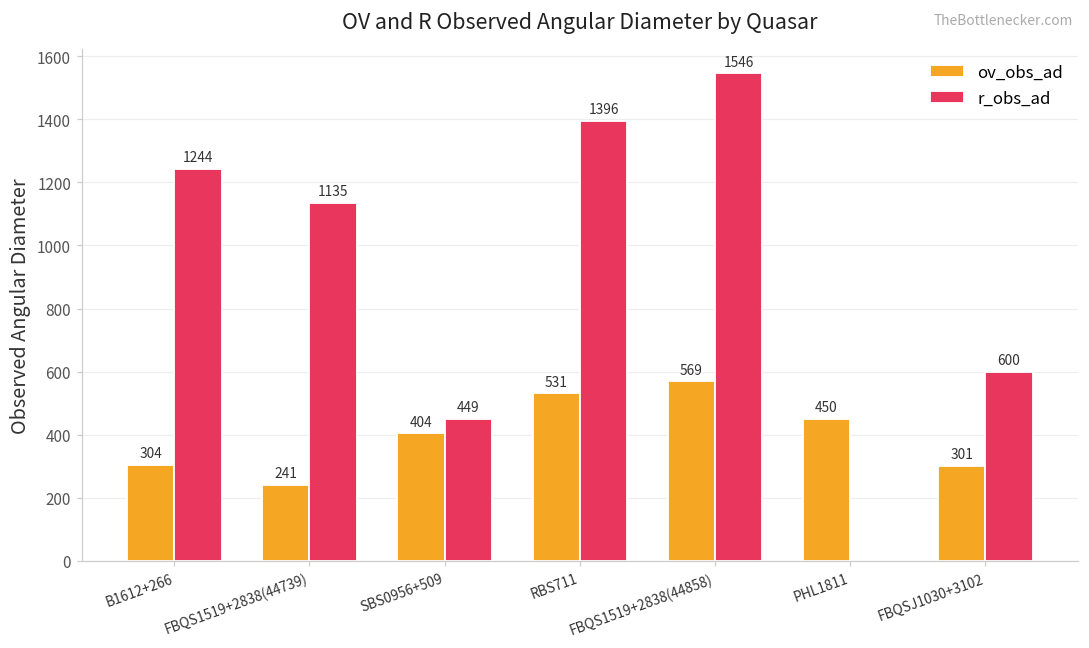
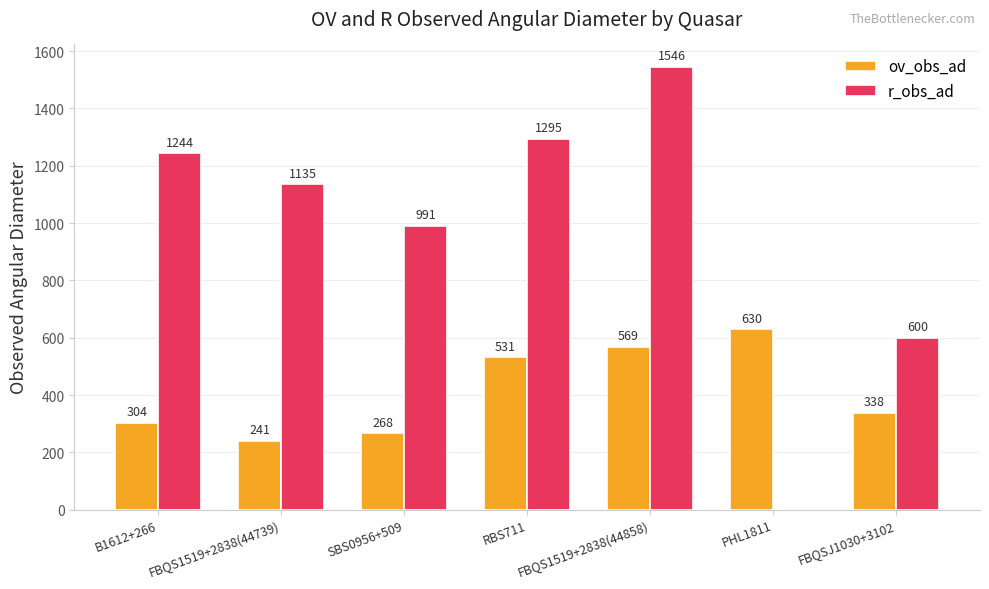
ov_obs_ad, SBS0956+509: 404 -> 268
r_obs_ad, SBS0956+509: 449 -> 991
r_obs_ad, RBS711: 1396 -> 1295
ov_obs_ad, PHL1811: 450 -> 630
ov_obs_ad, FBQSJ1030+3102: 301 -> 338
